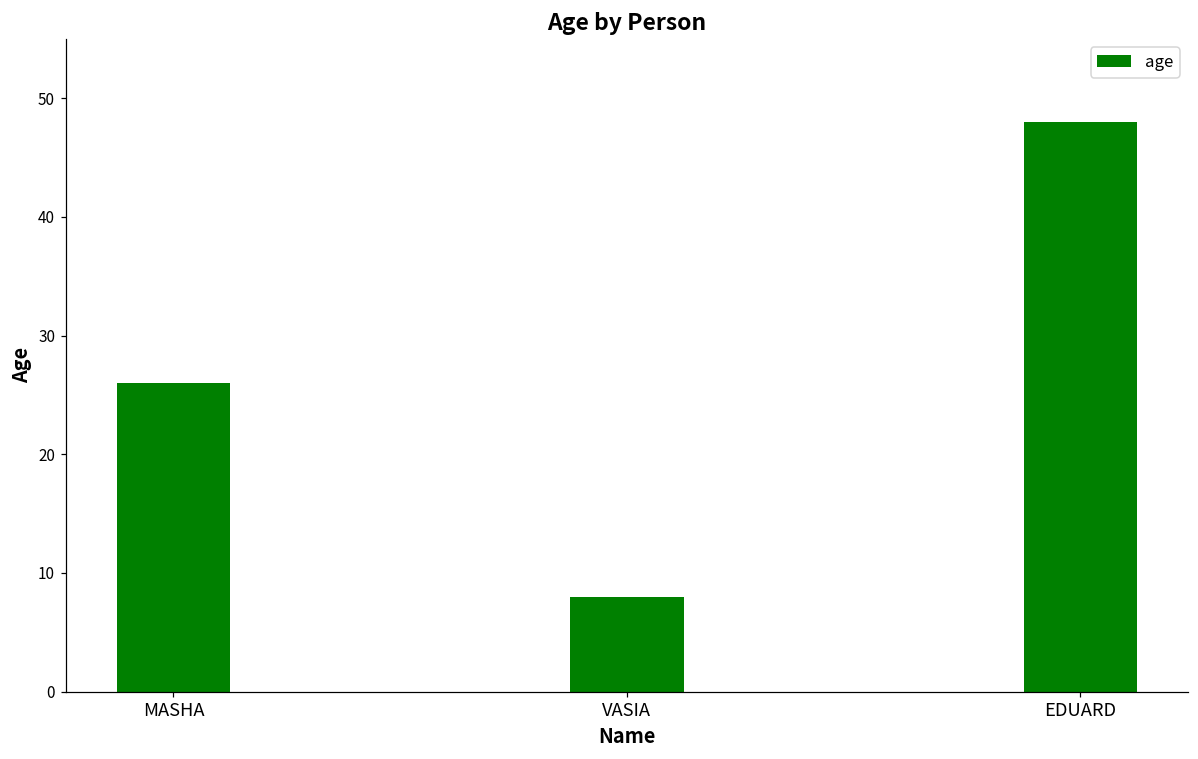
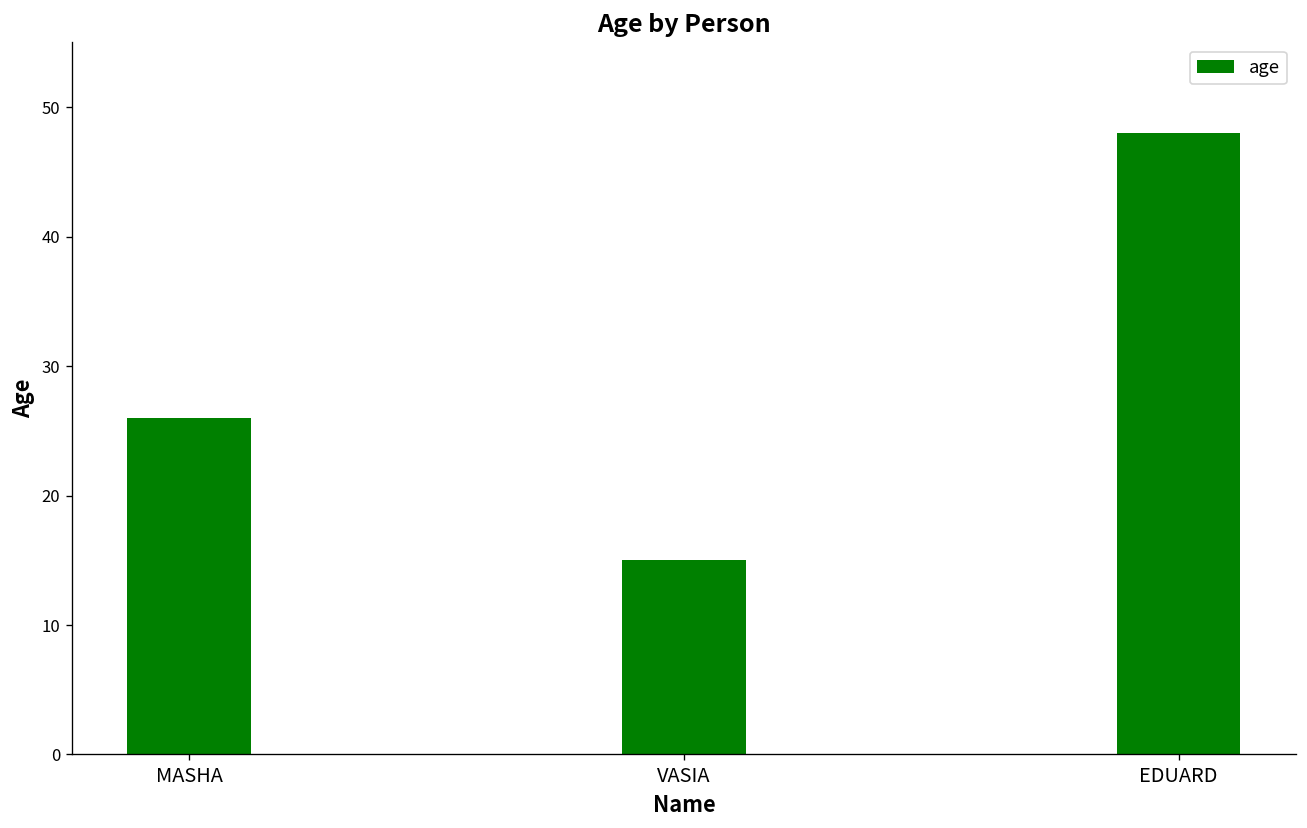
VASIA: 8 -> 15
